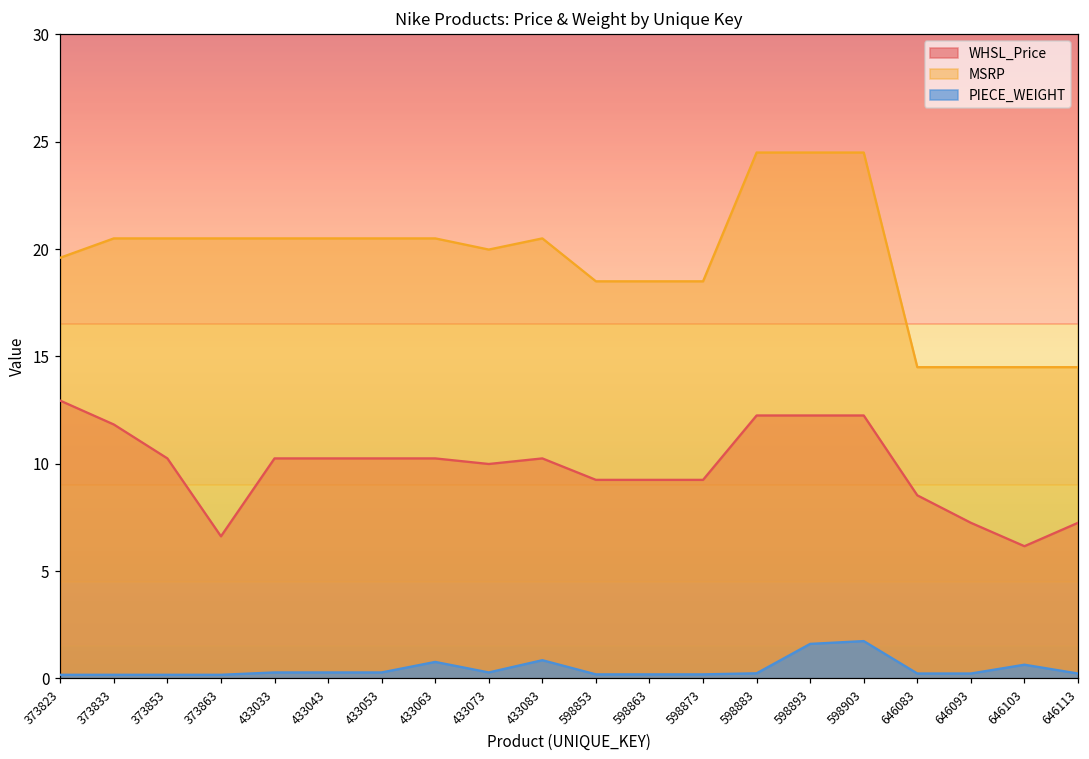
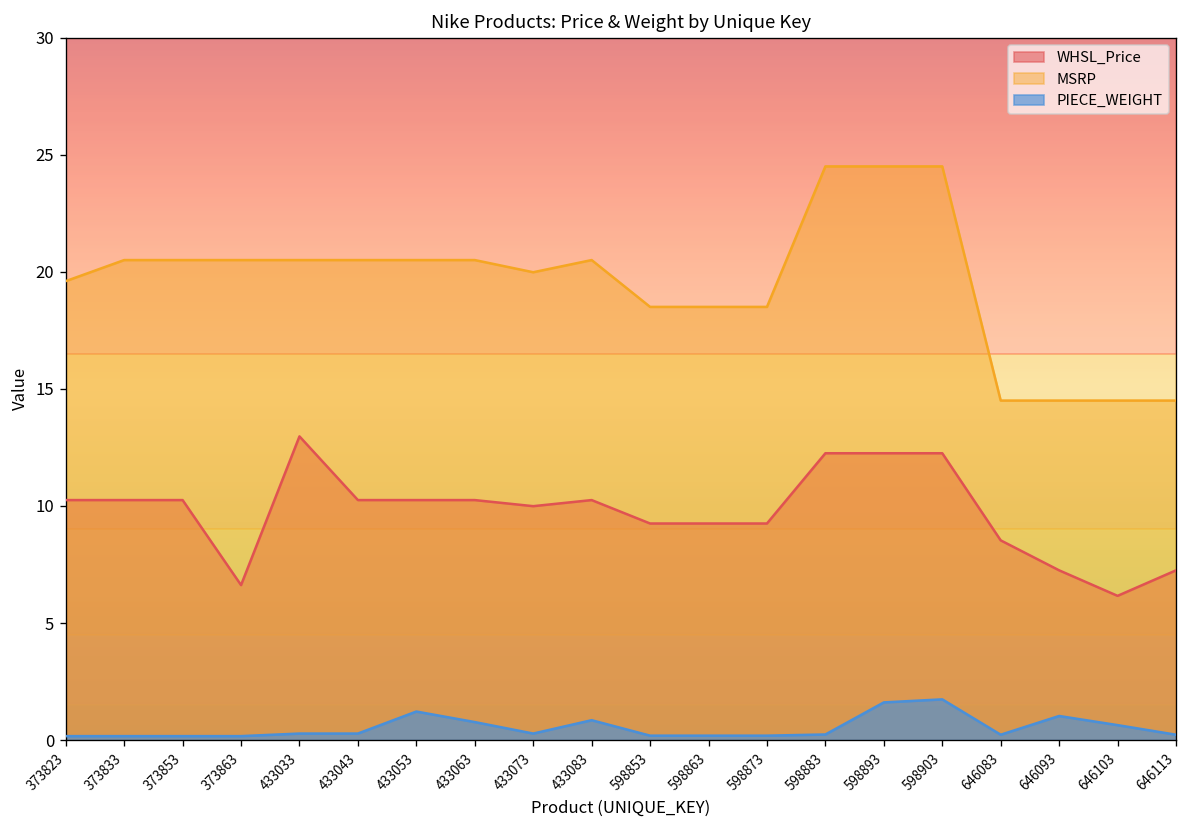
WHSL_Price, 373823: 12.9 -> 10.3
WHSL_Price, 373833: 11.8 -> 10.3
WHSL_Price, 433033: 10.3 -> 13.0
PIECE_WEIGHT, 433053: 0.3 -> 1.2
PIECE_WEIGHT, 646093: 0.2 -> 1.0
